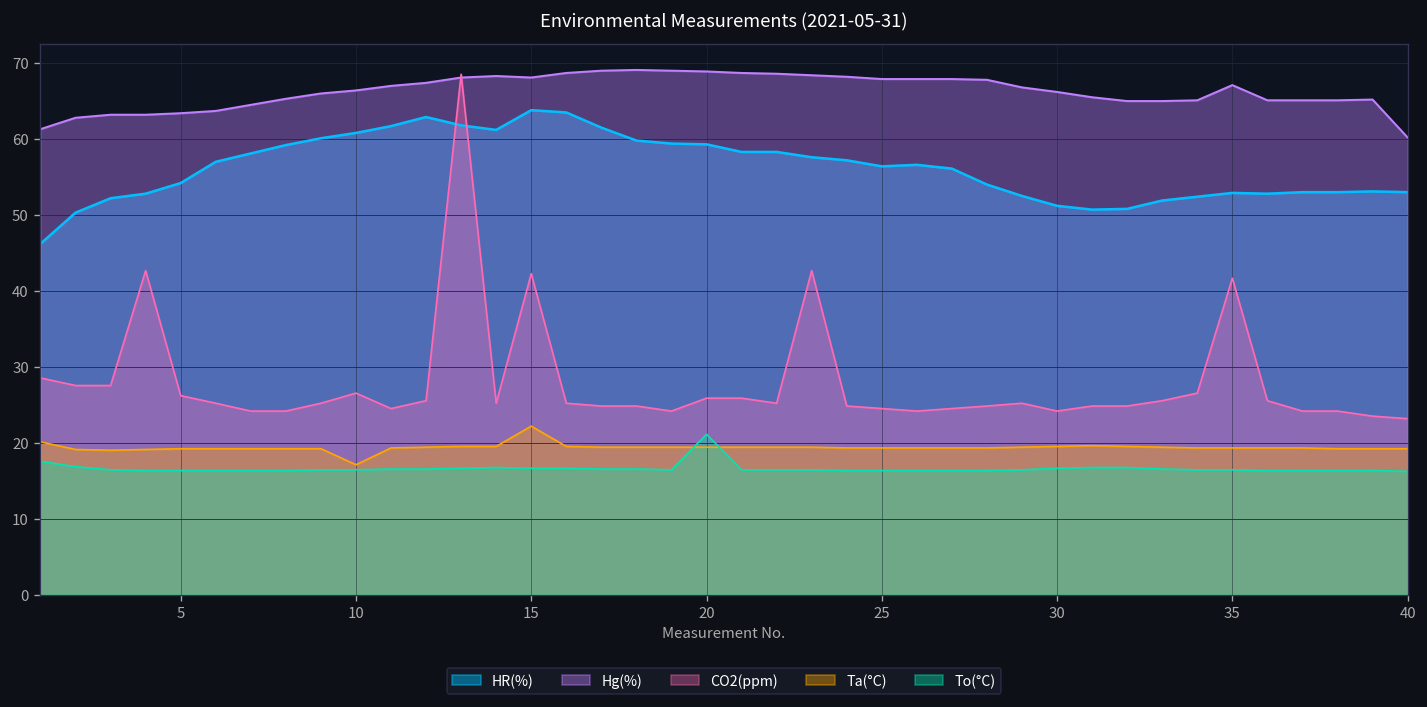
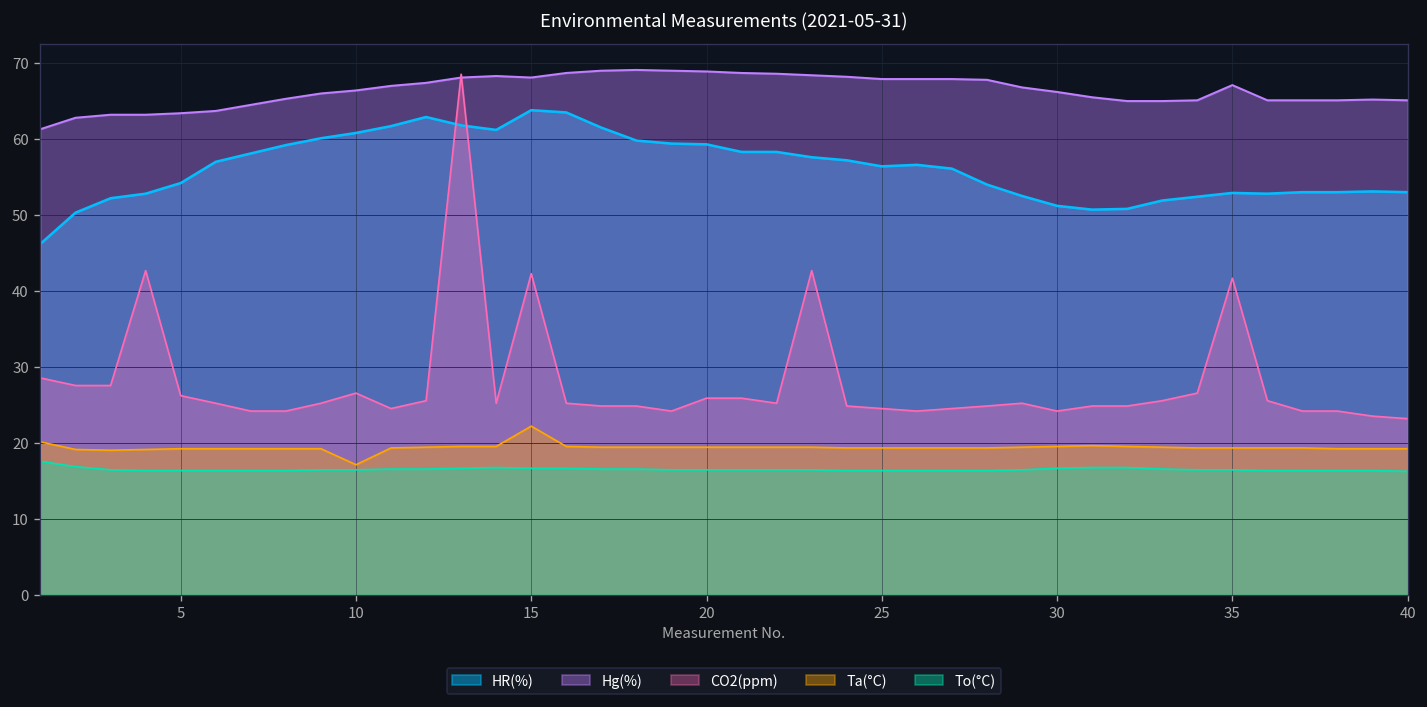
To(°C), 20: 21 -> 16
Hg(%), 40: 60 -> 65
